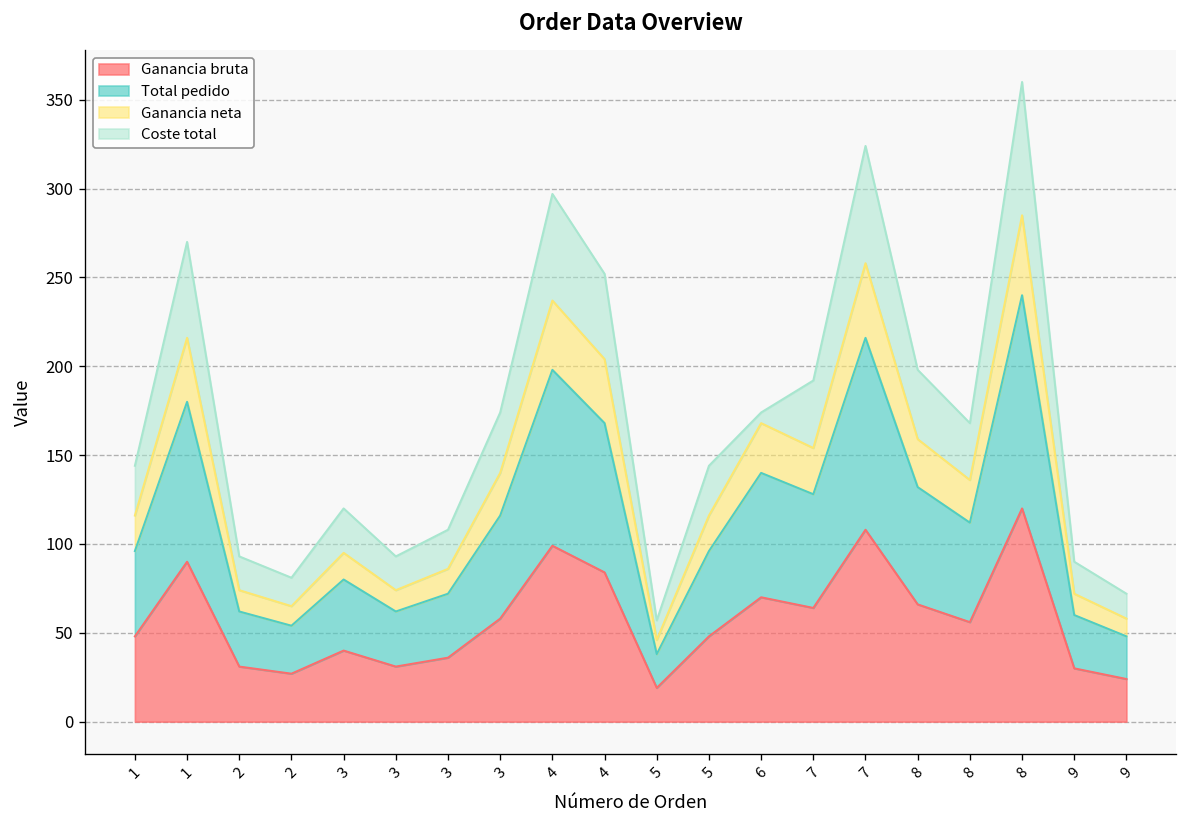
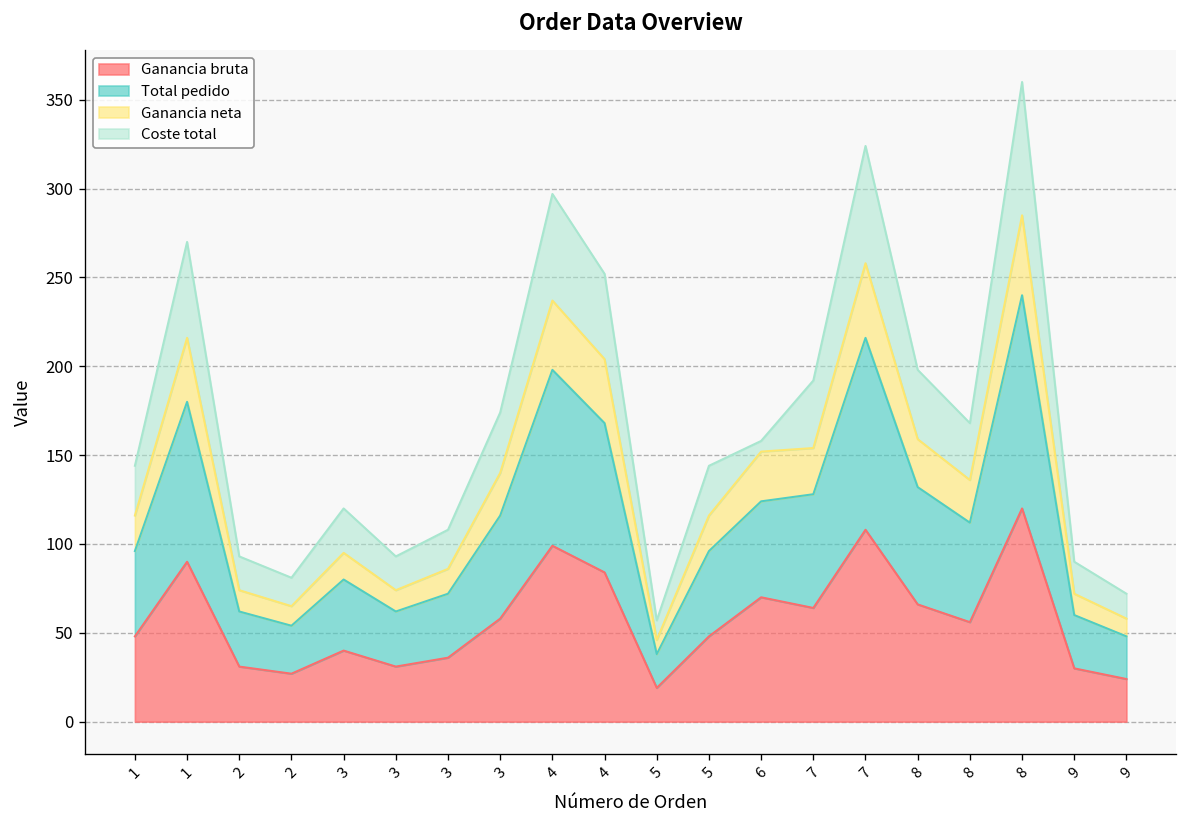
Total pedido, 6: 70 -> 54
